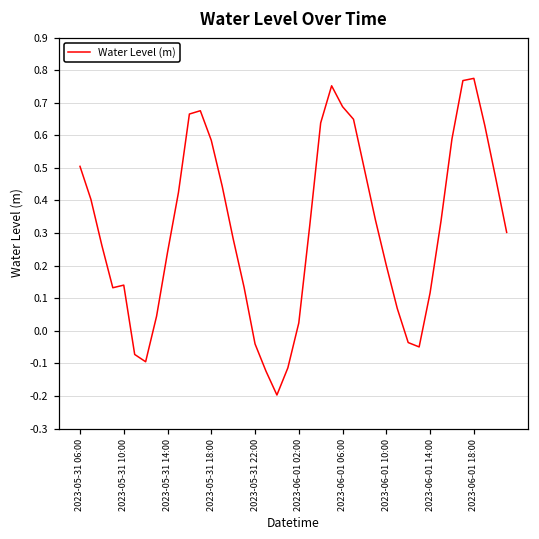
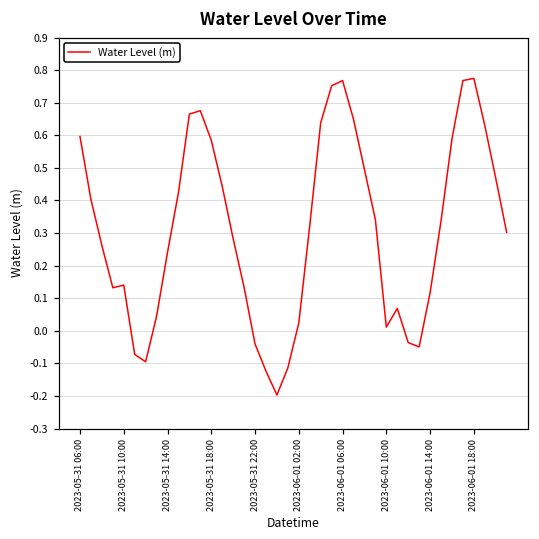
2023-05-31 06:00: 0.50 -> 0.60
2023-06-01 06:00: 0.69 -> 0.77
2023-06-01 10:00: 0.20 -> 0.01
